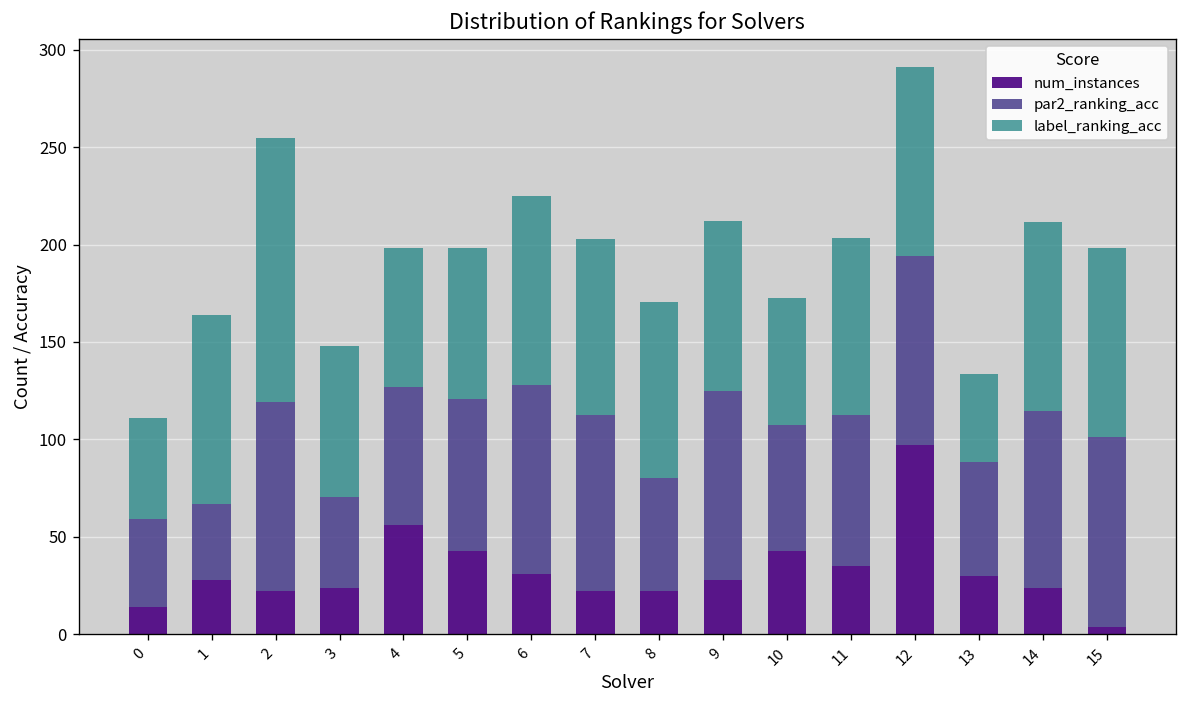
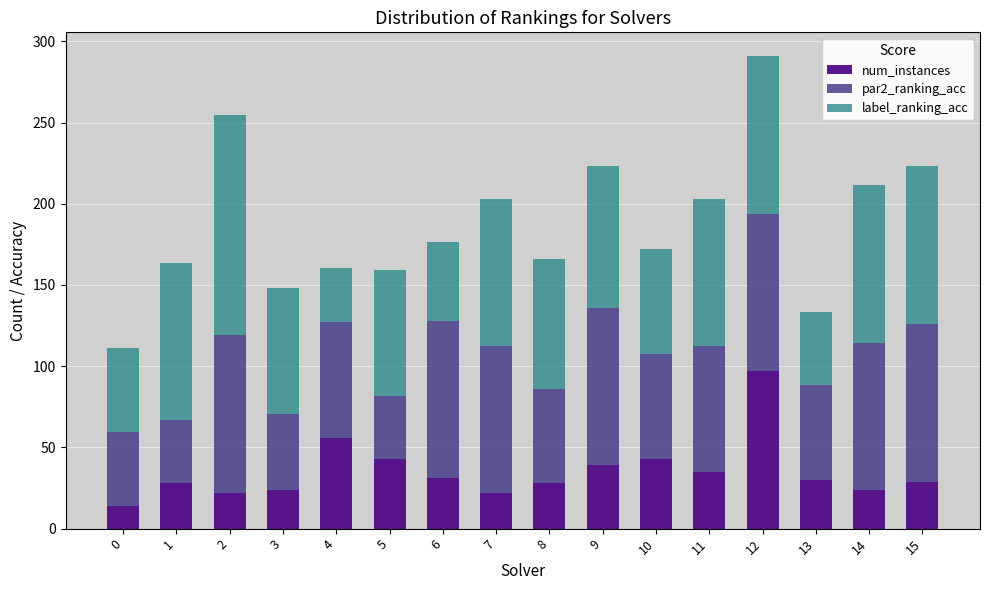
label_ranking_acc, 4: 71 -> 34
par2_ranking_acc, 5: 78 -> 39
label_ranking_acc, 6: 97 -> 49
num_instances, 8: 22 -> 28
label_ranking_acc, 8: 91 -> 80
num_instances, 9: 28 -> 39
num_instances, 15: 4 -> 29
